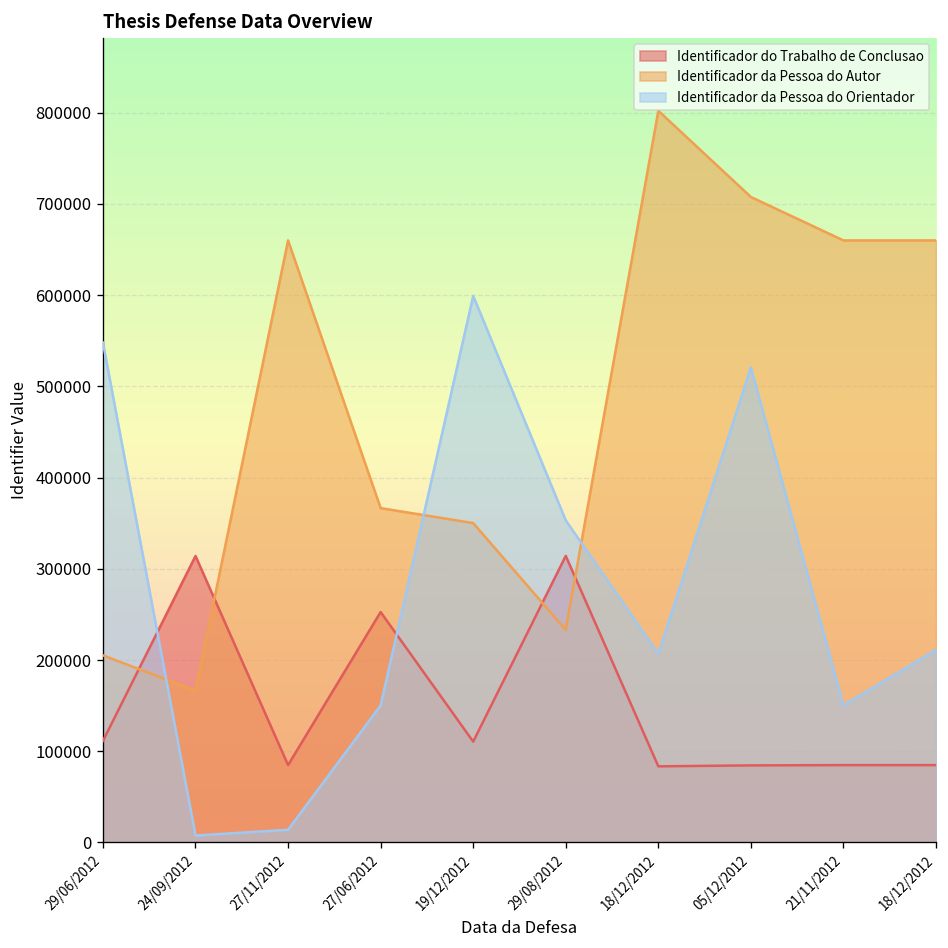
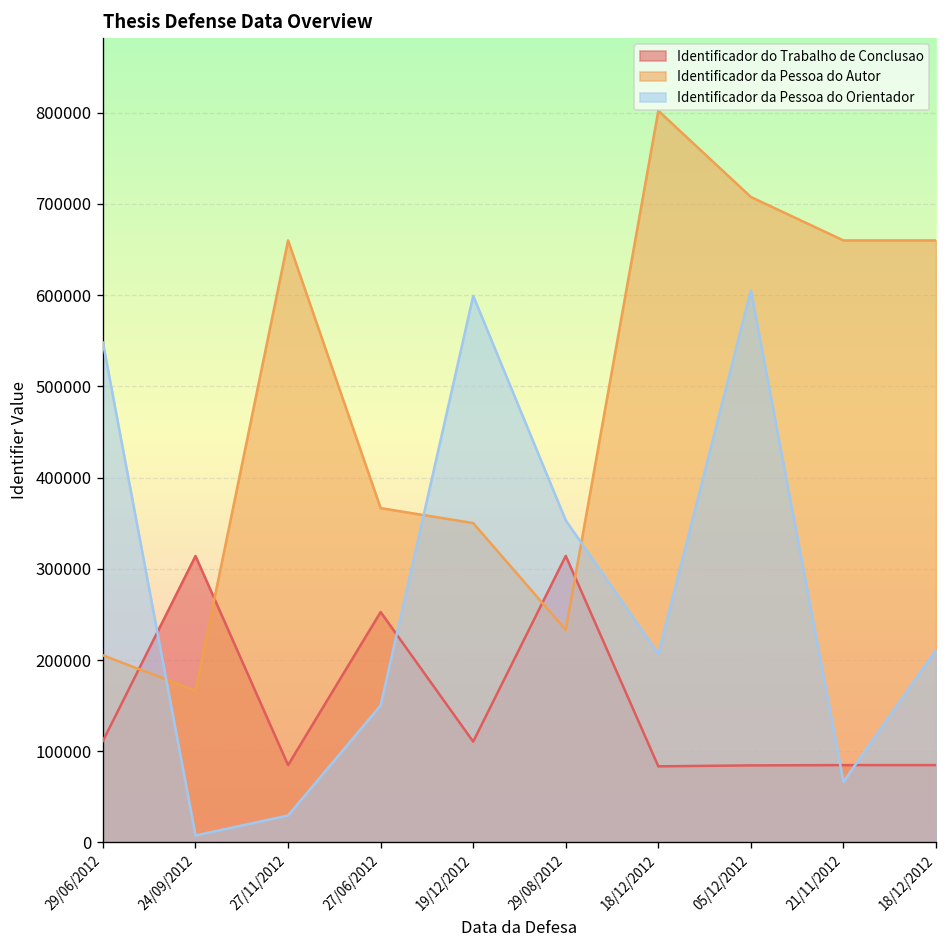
Identificador da Pessoa do Orientador, 27/11/2012: 10000 -> 30000
Identificador da Pessoa do Orientador, 05/12/2012: 520000 -> 610000
Identificador da Pessoa do Orientador, 21/11/2012: 150000 -> 70000
